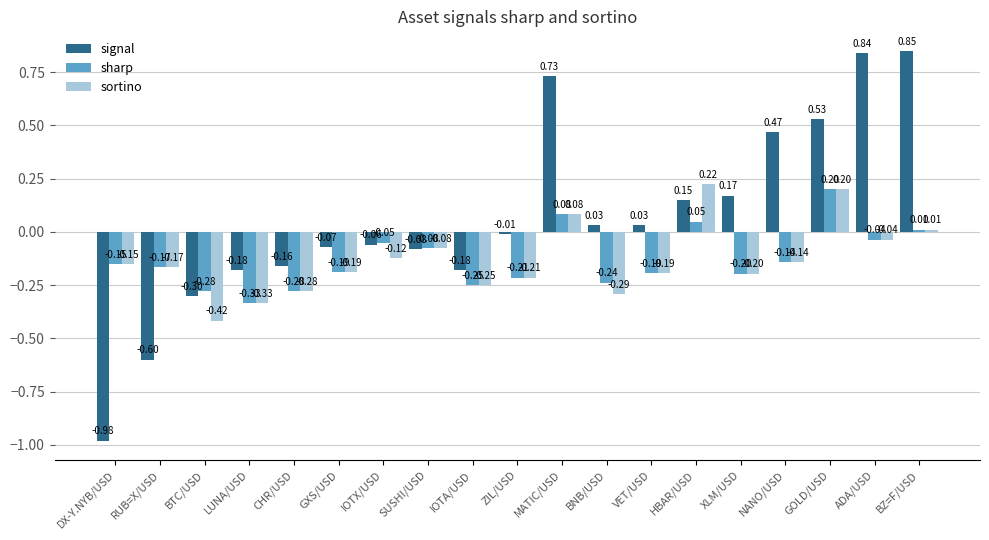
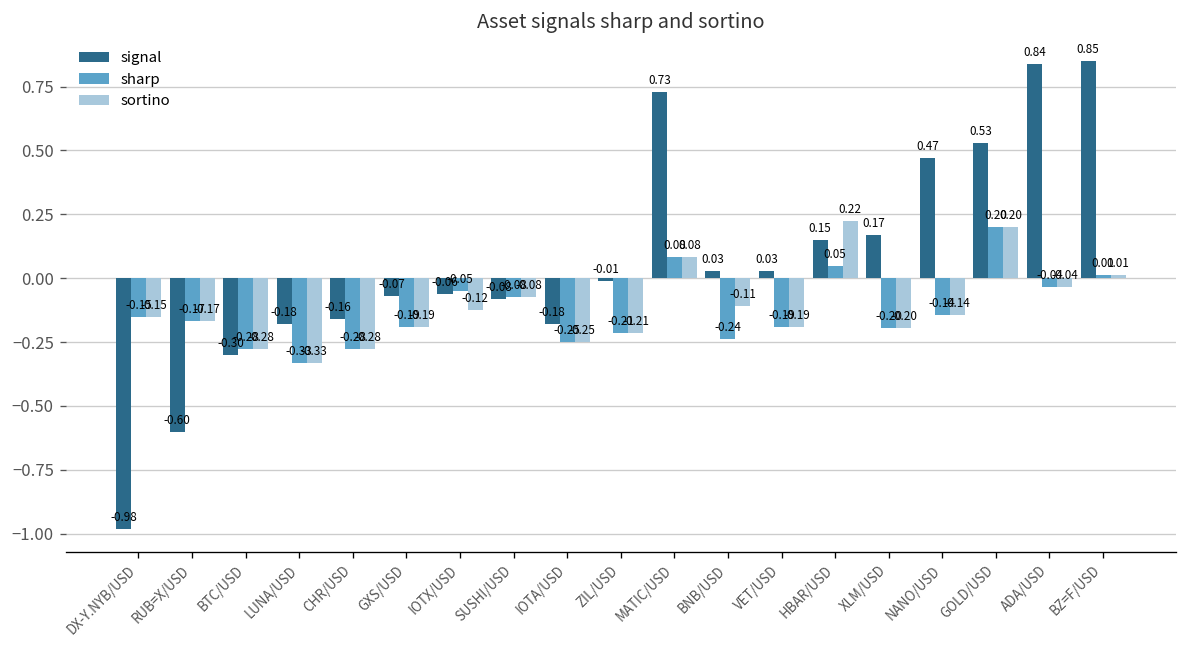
sortino, BTC/USD: -0.42 -> -0.28
sortino, BNB/USD: -0.29 -> -0.11
